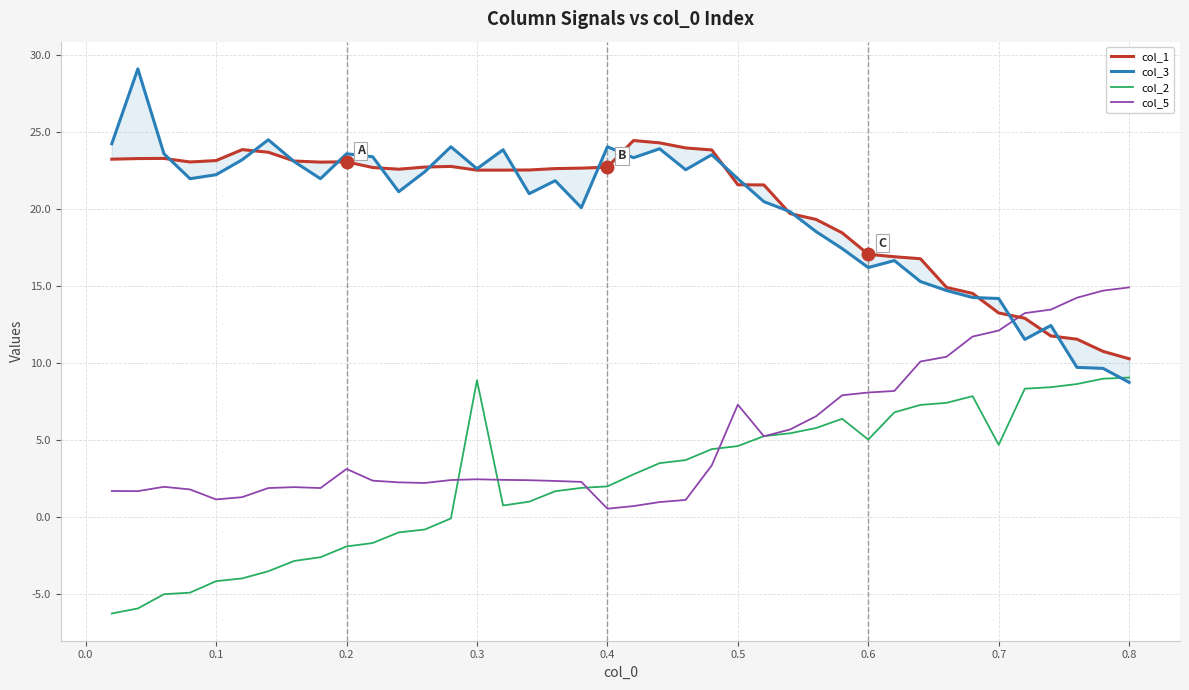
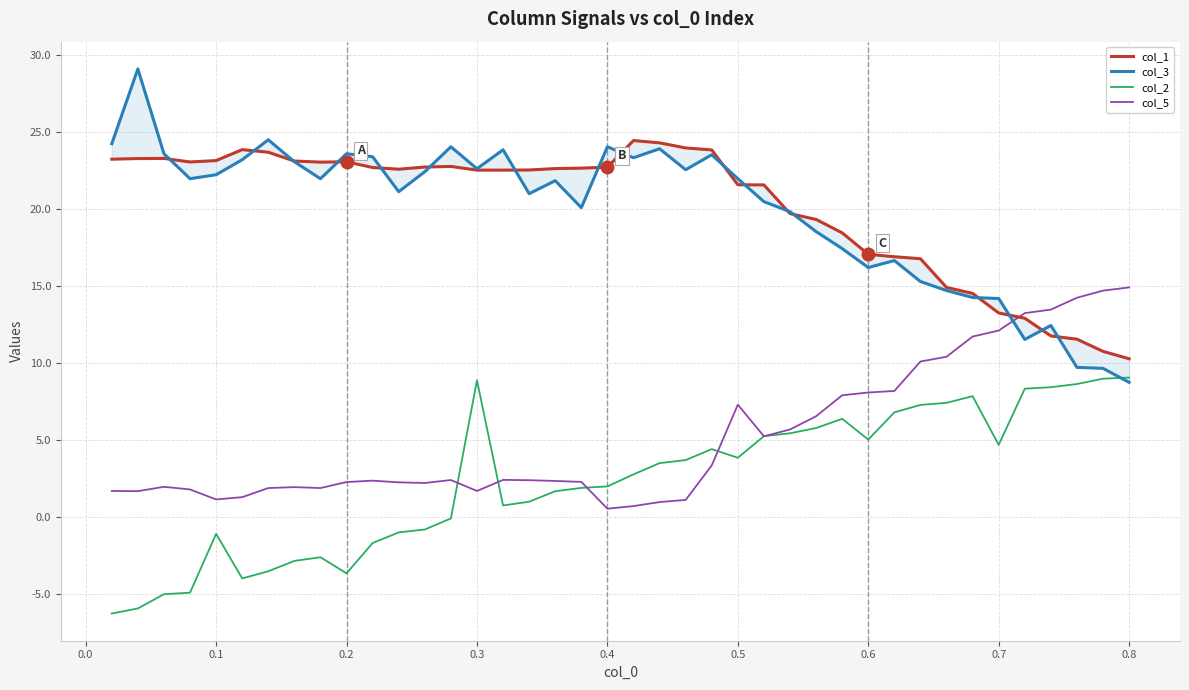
col_2, 0.1: -4.1 -> -1.1
col_2, 0.2: -1.9 -> -3.6
col_5, 0.2: 3.1 -> 2.3
col_5, 0.3: 2.5 -> 1.7
col_2, 0.5: 4.6 -> 3.9
